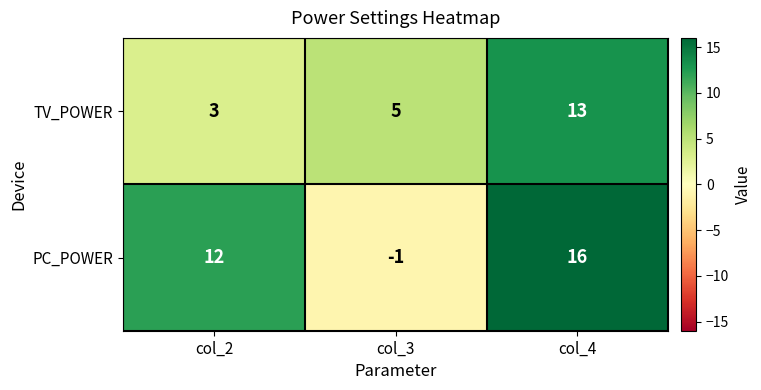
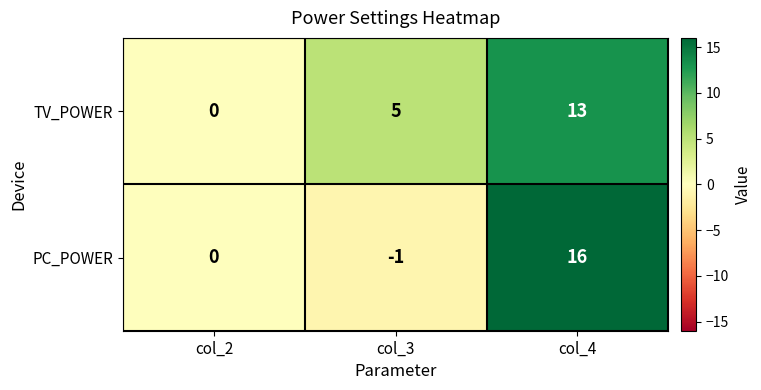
TV_POWER, col_2: 3 -> 0
PC_POWER, col_2: 12 -> 0
